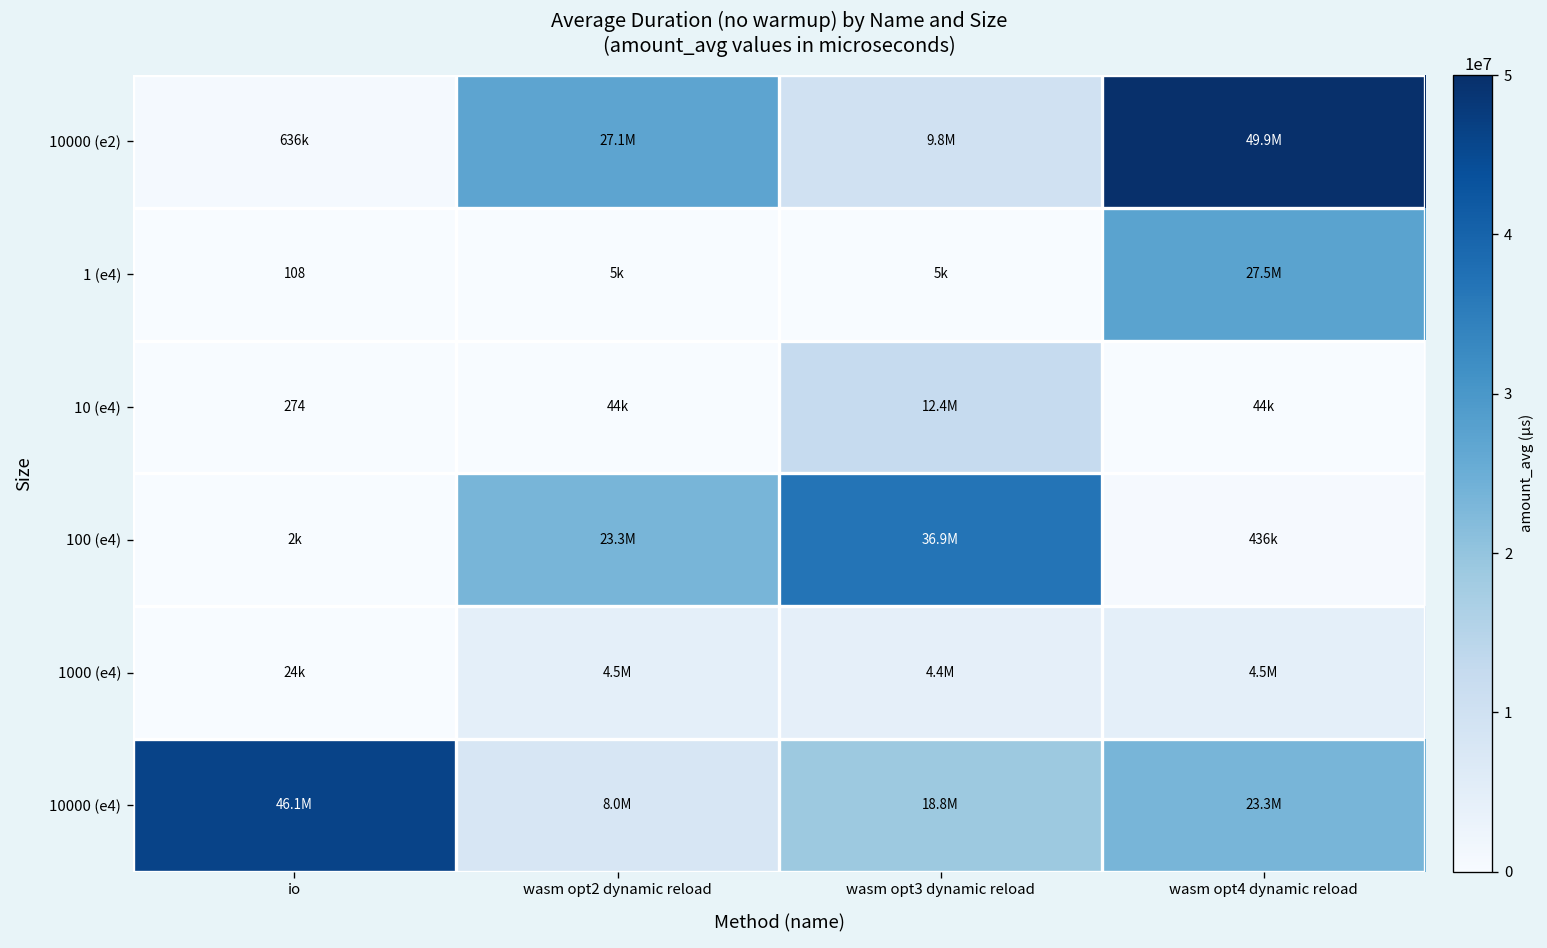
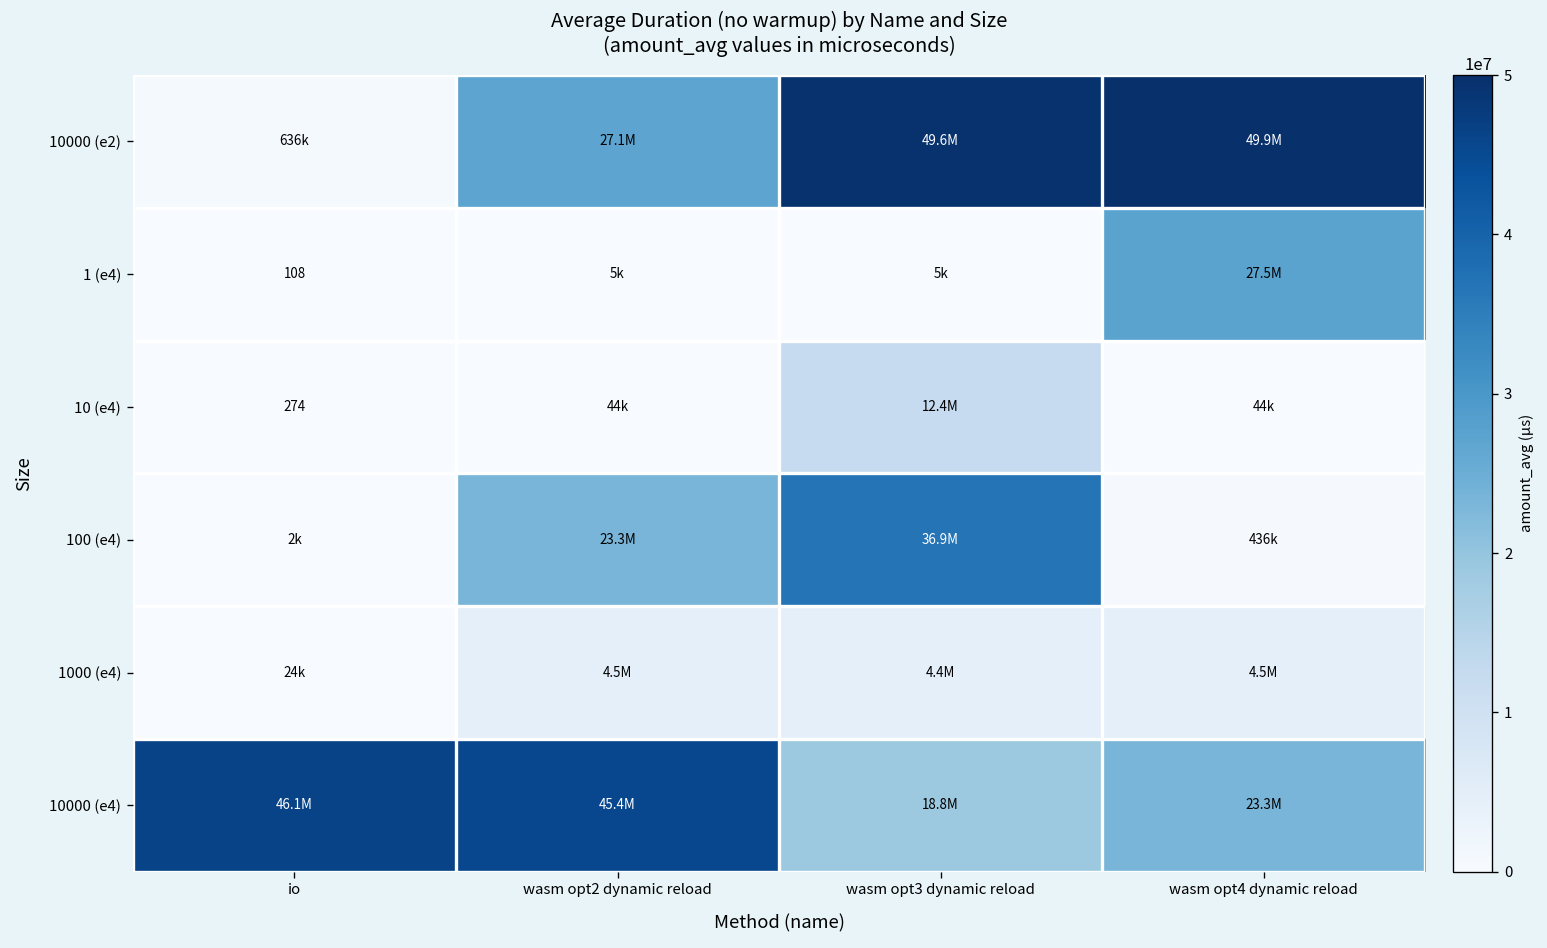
10000 (e2), wasm opt3 dynamic reload: 9.8M -> 49.6M
10000 (e4), wasm opt2 dynamic reload: 8.0M -> 45.4M
